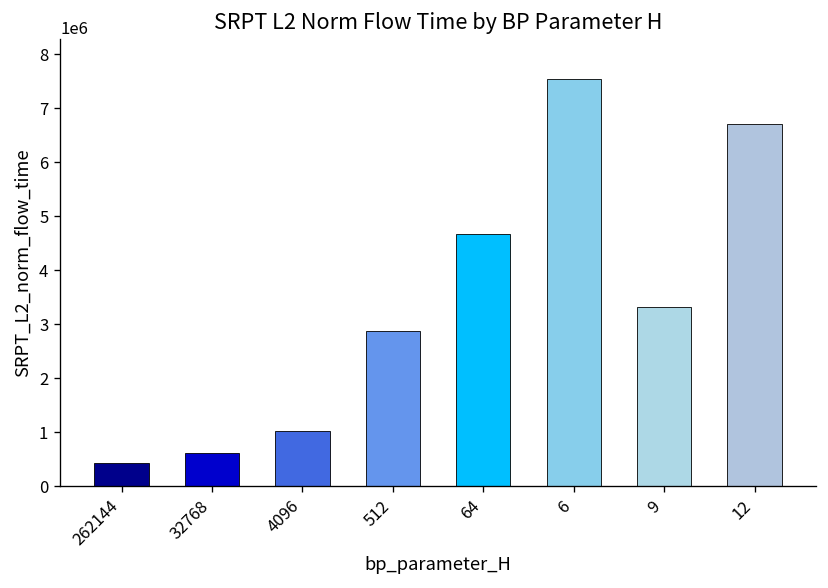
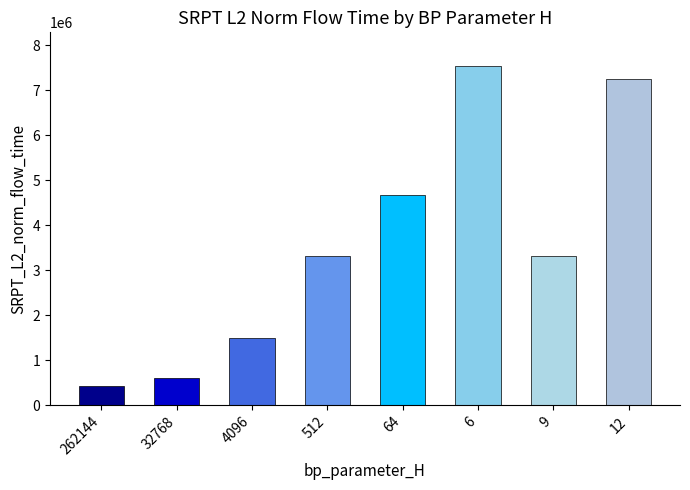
4096: 1000000 -> 1500000
512: 2900000 -> 3300000
12: 6700000 -> 7200000
